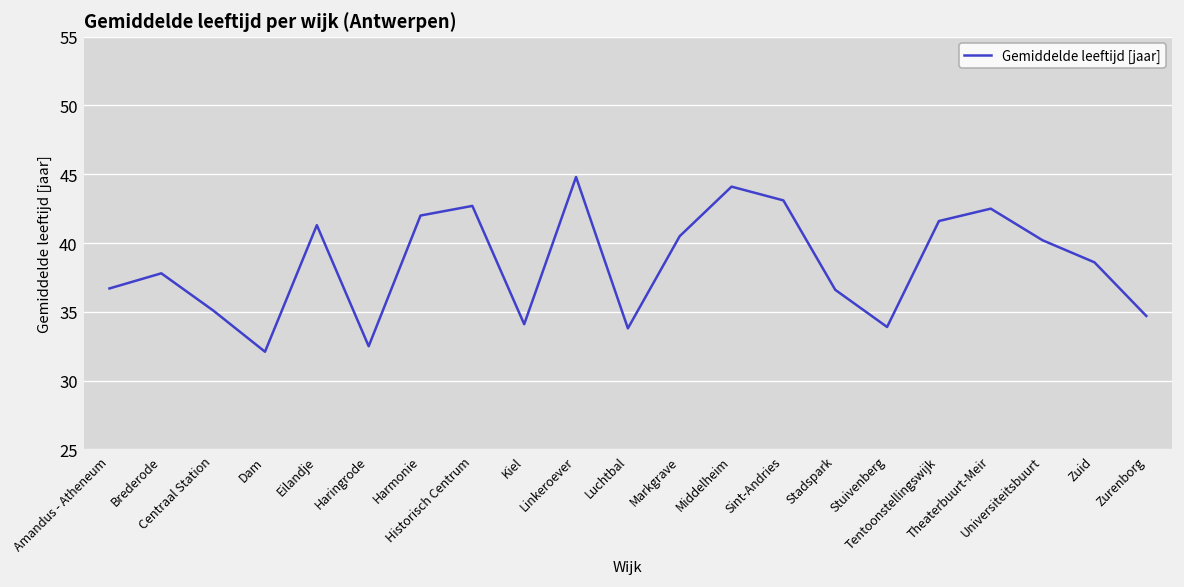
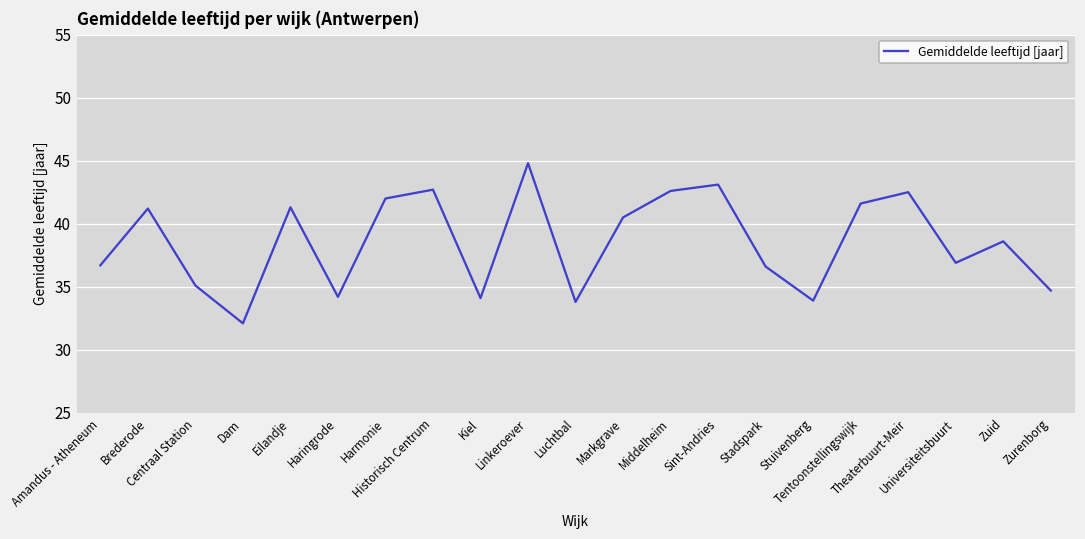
Brederode: 37.8 -> 41.2
Haringrode: 32.5 -> 34.2
Middelheim: 44.1 -> 42.6
Universiteitsbuurt: 40.2 -> 36.9
